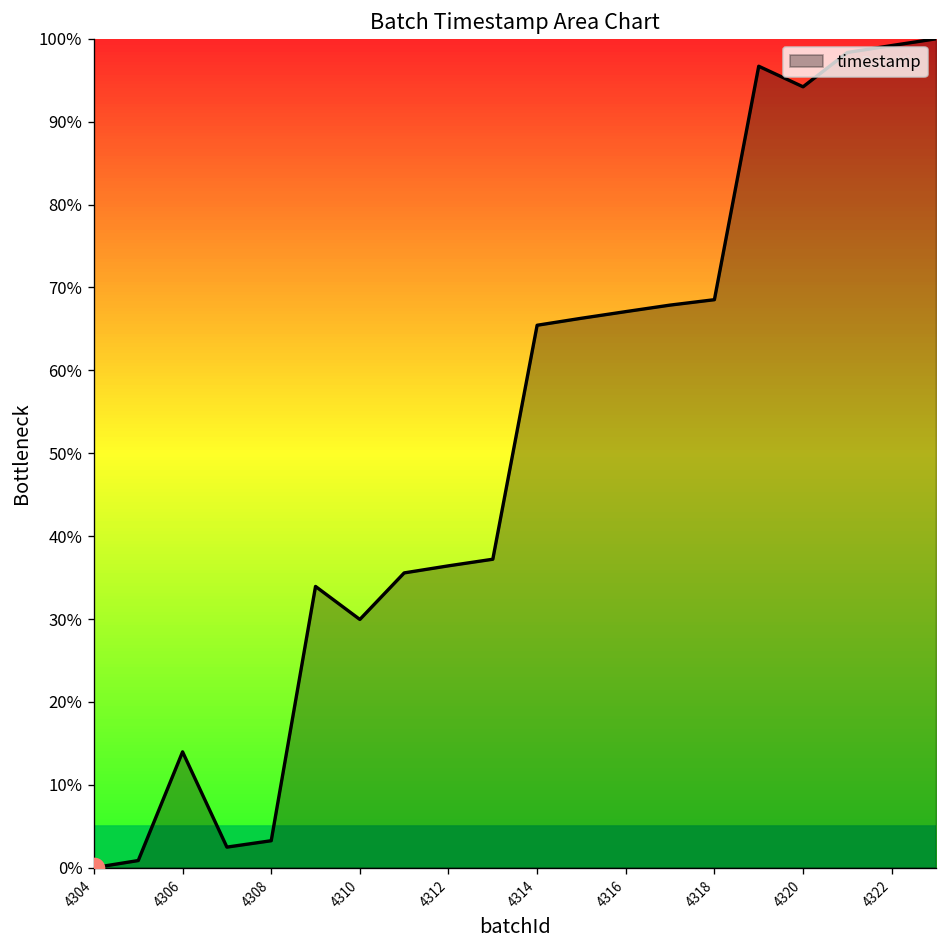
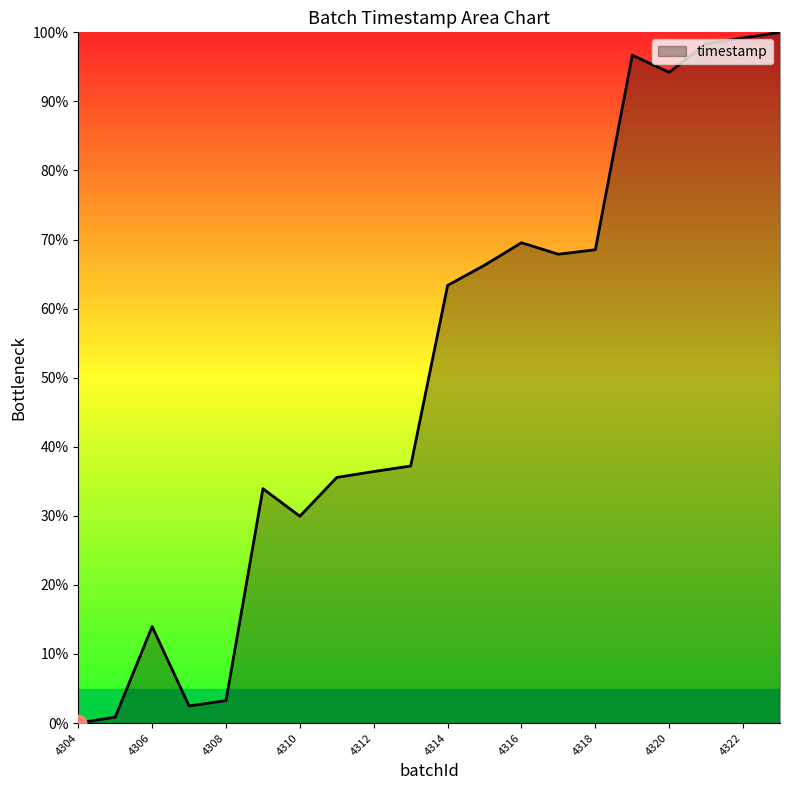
timestamp, 4314: 65% -> 63%
timestamp, 4316: 67% -> 70%
